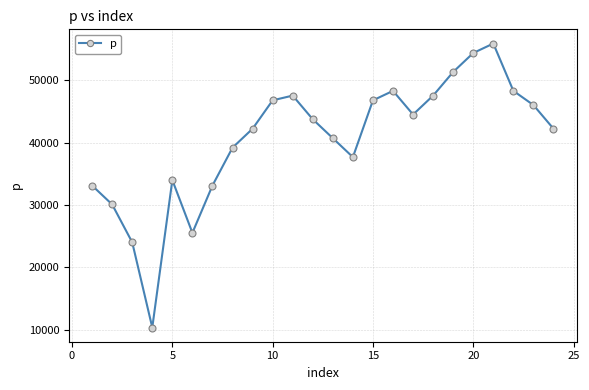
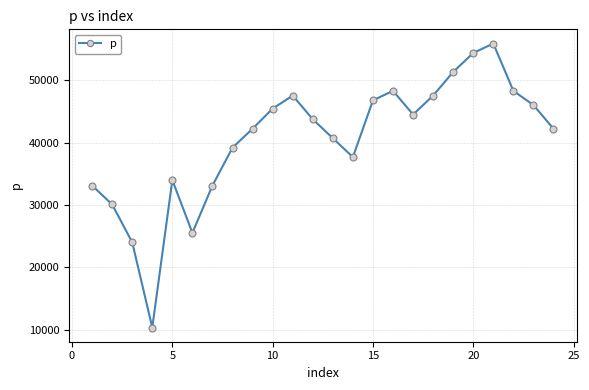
10: 47000 -> 45000
